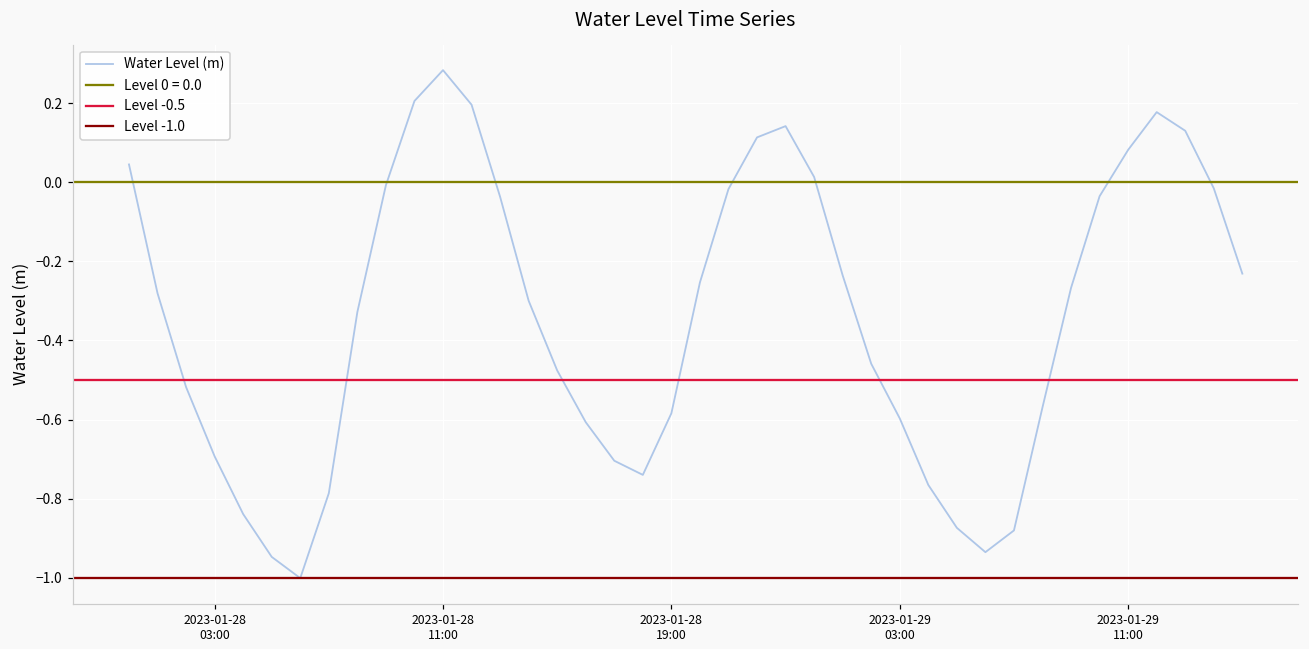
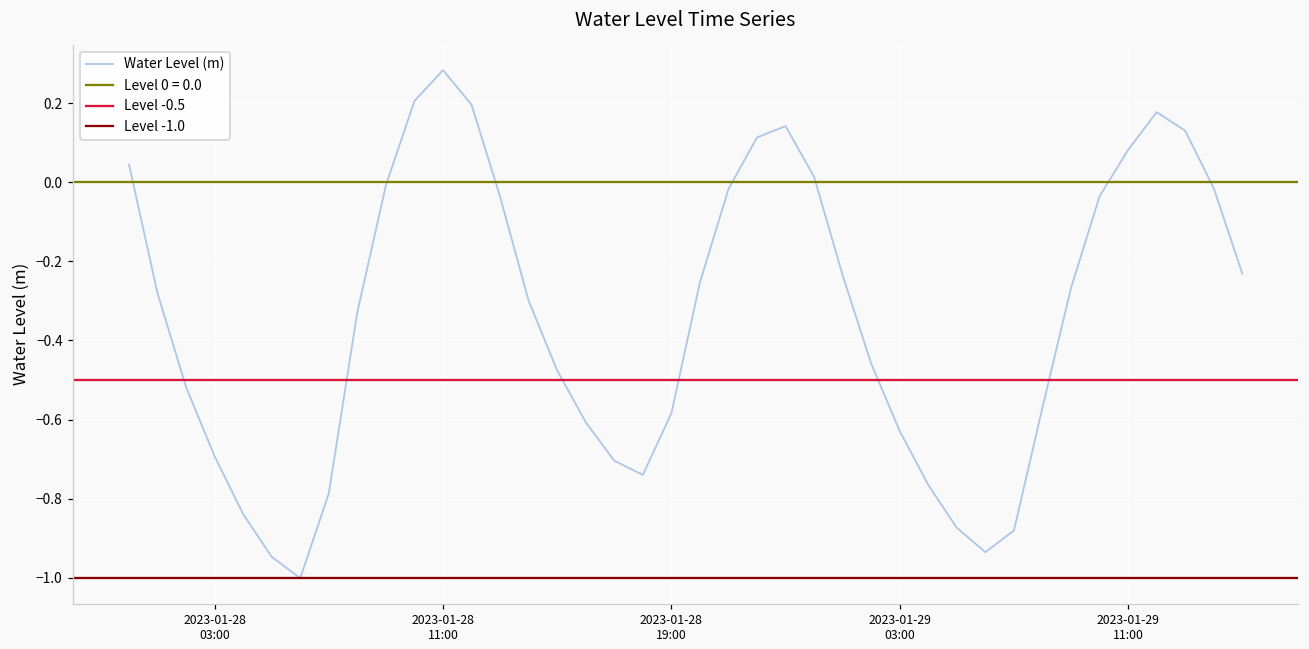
2023-01-29 03:00: -0.60 -> -0.63
